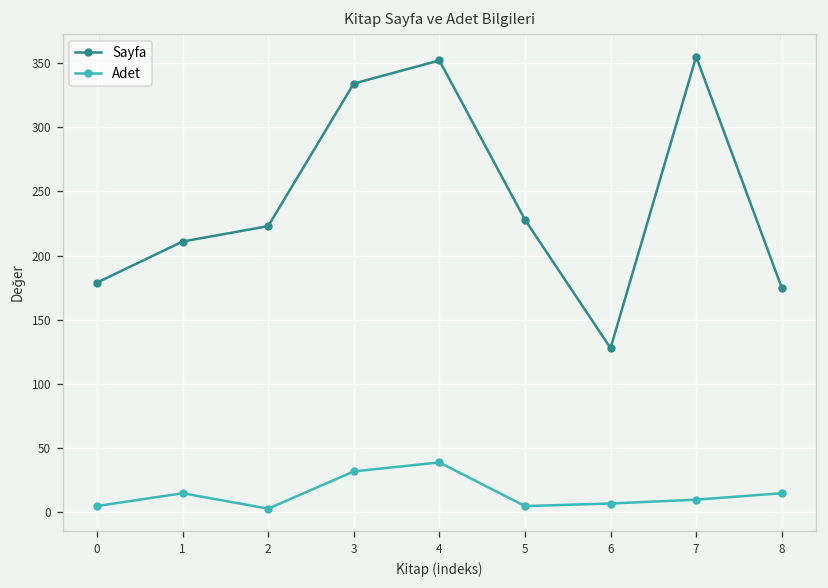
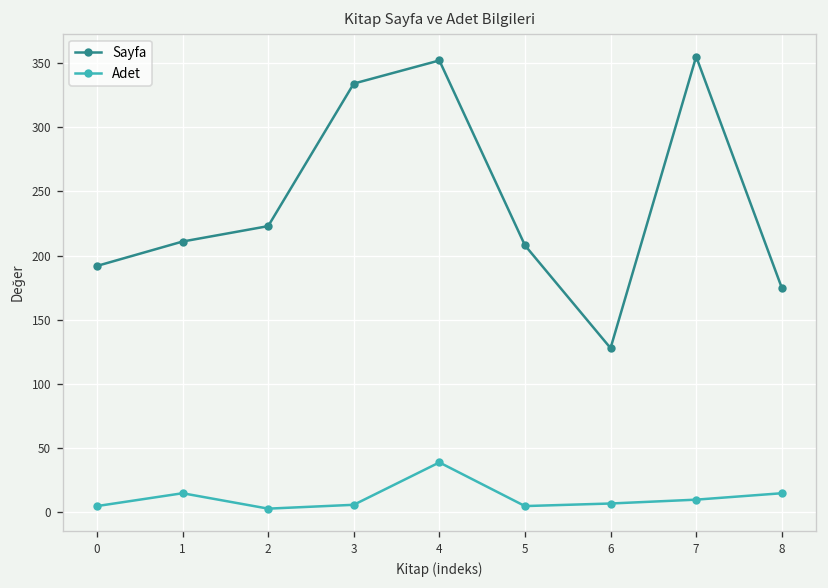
Sayfa, 0: 179 -> 192
Adet, 3: 32 -> 6
Sayfa, 5: 228 -> 208
